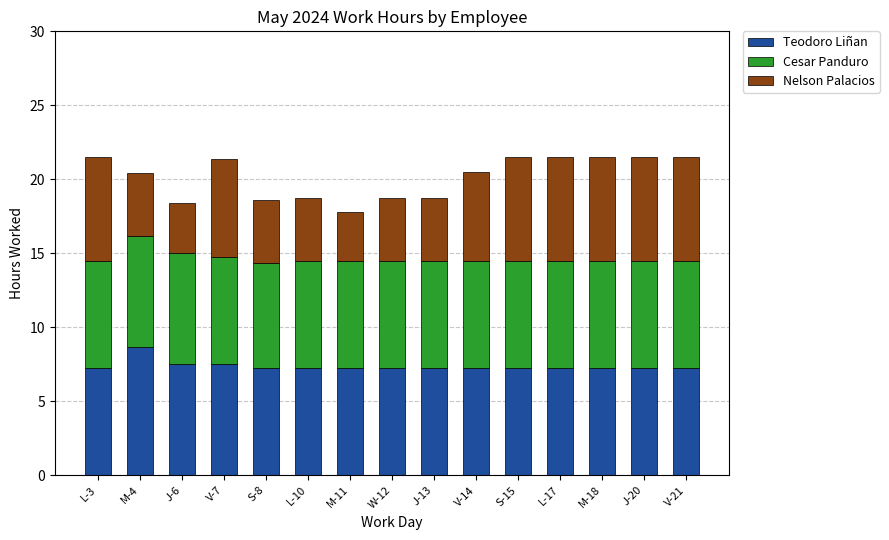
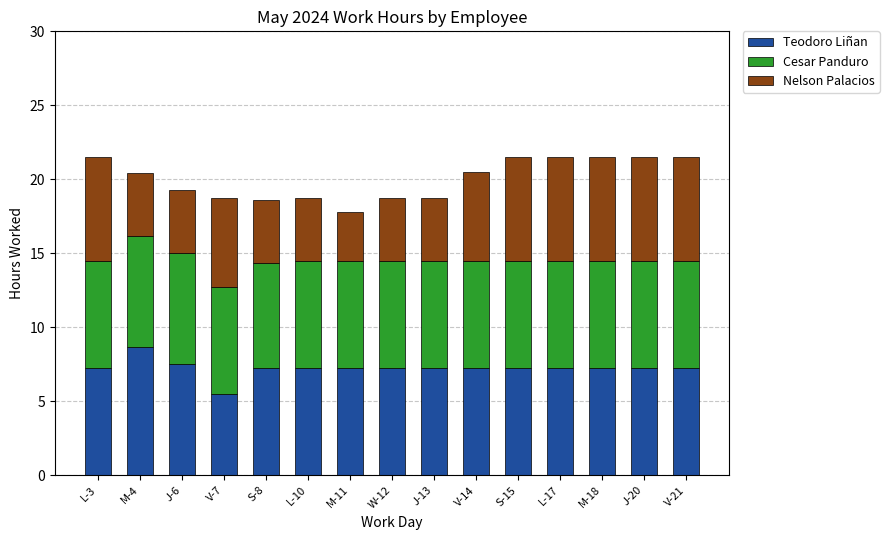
Nelson Palacios, J-6: 3.4 -> 4.3
Teodoro Liñan, V-7: 7.5 -> 5.5
Nelson Palacios, V-7: 6.6 -> 6.0
